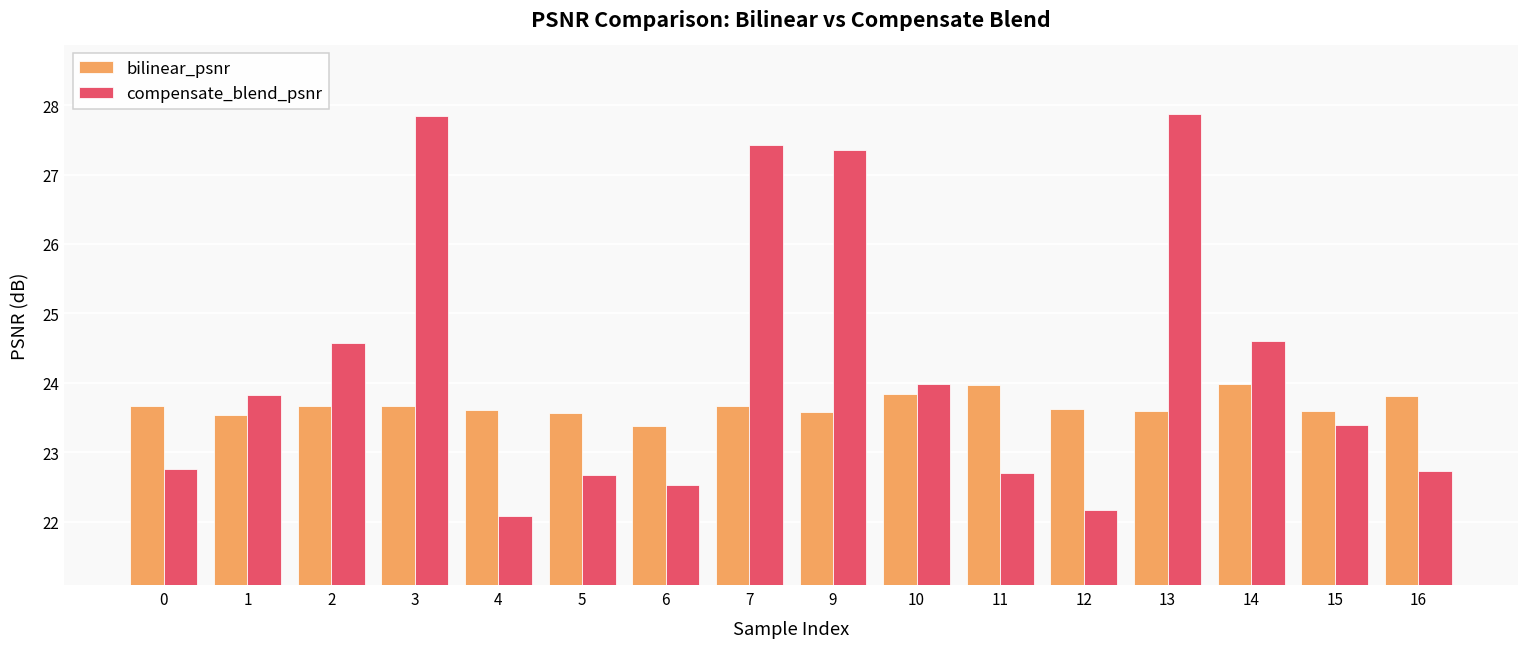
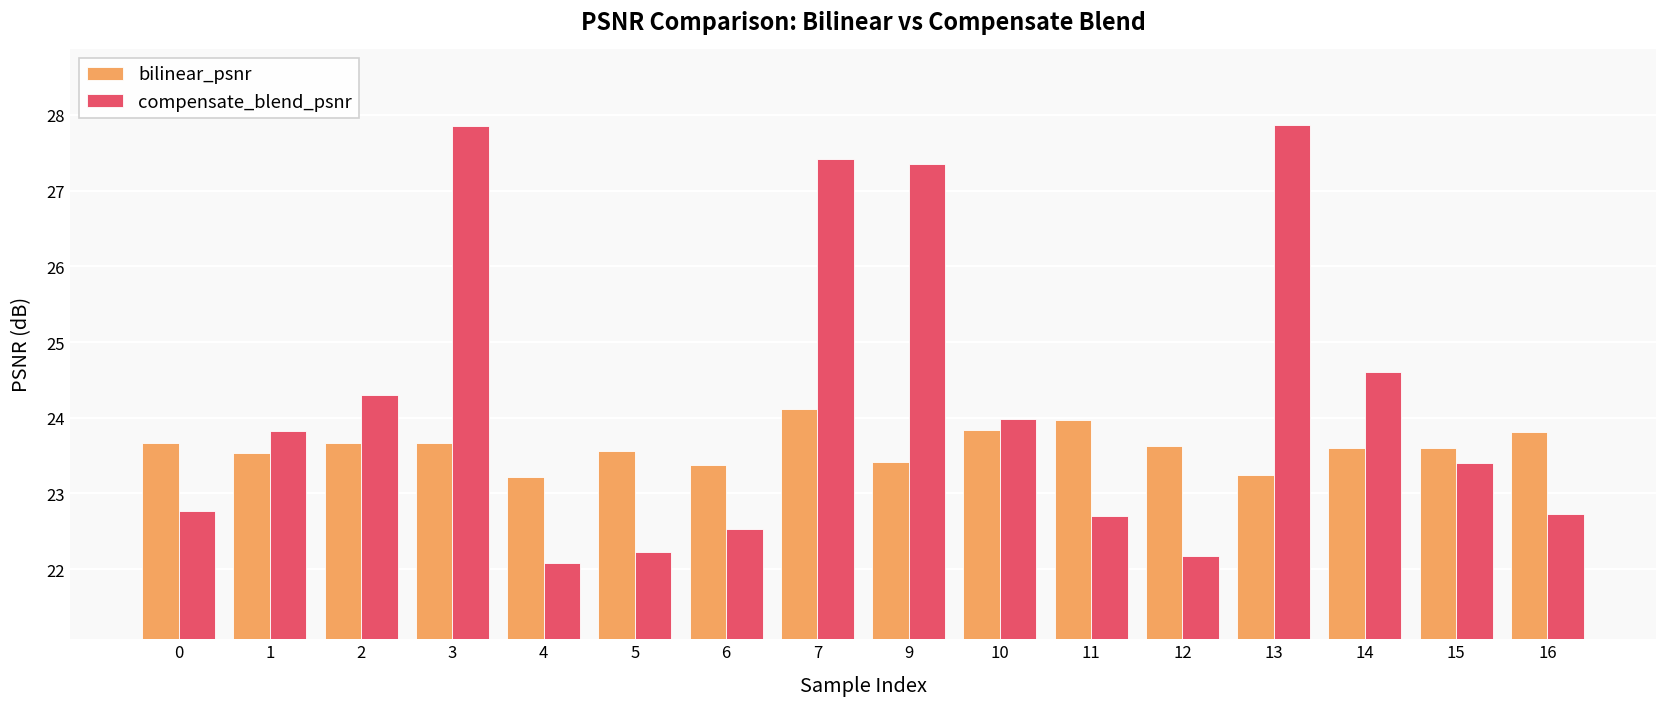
compensate_blend_psnr, 2: 24.6 -> 24.3
bilinear_psnr, 4: 23.6 -> 23.2
compensate_blend_psnr, 5: 22.7 -> 22.2
bilinear_psnr, 7: 23.7 -> 24.1
bilinear_psnr, 9: 23.6 -> 23.4
bilinear_psnr, 13: 23.6 -> 23.2
bilinear_psnr, 14: 24.0 -> 23.6
